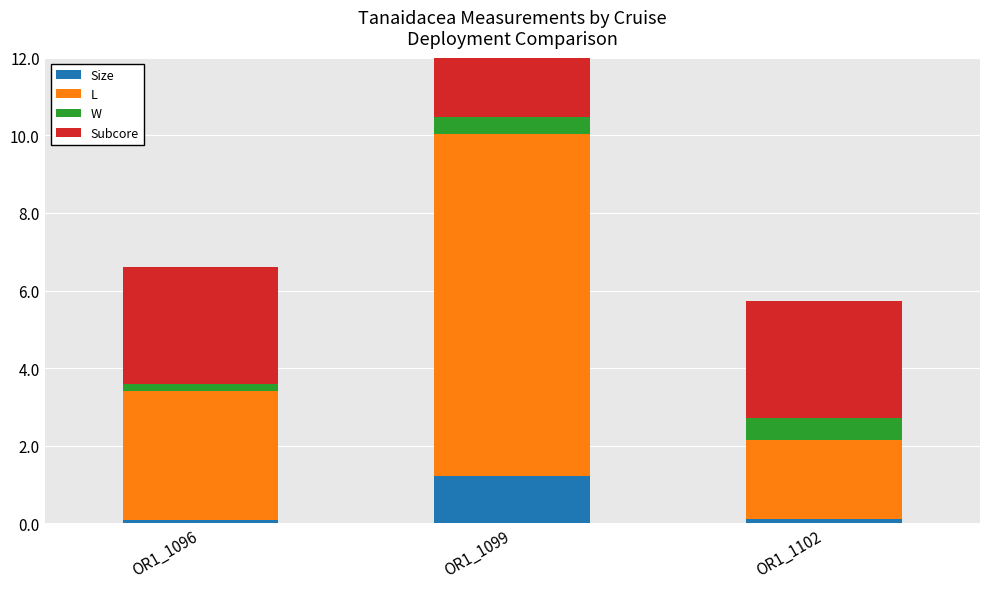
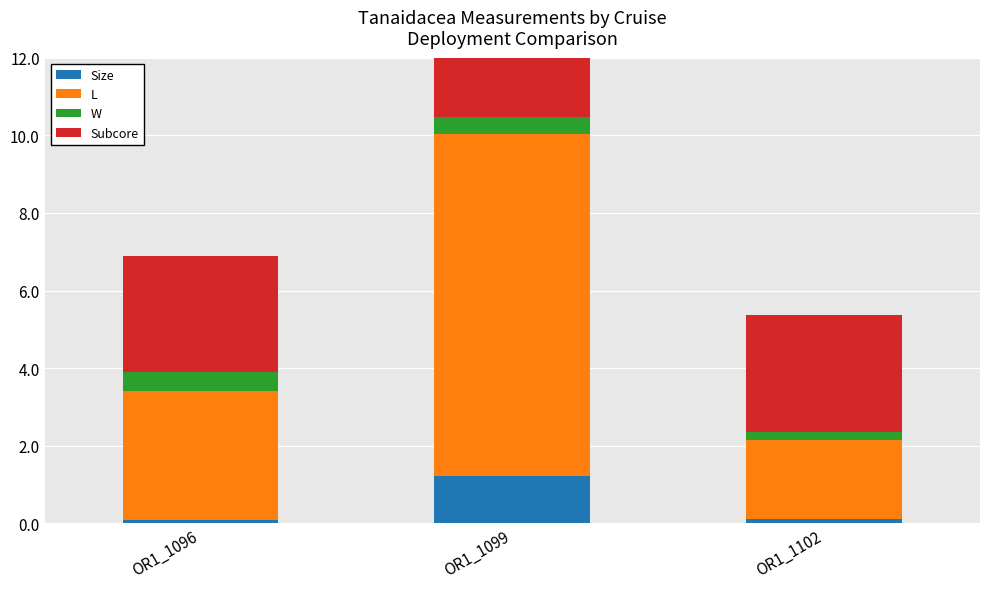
W, OR1_1096: 0.2 -> 0.5
W, OR1_1102: 0.6 -> 0.2
